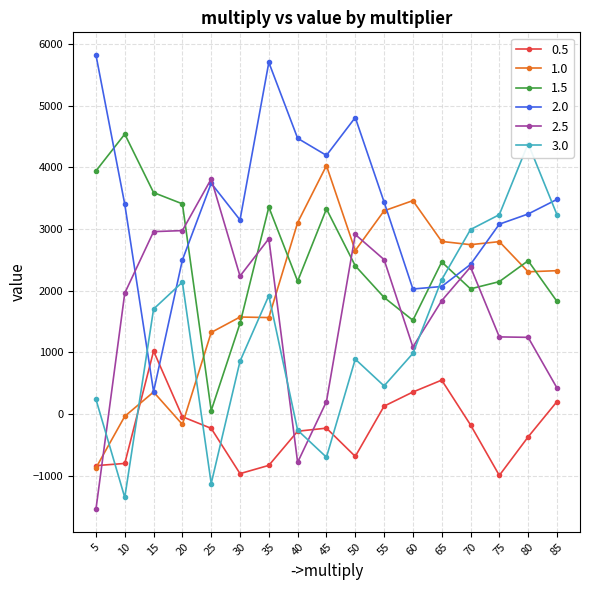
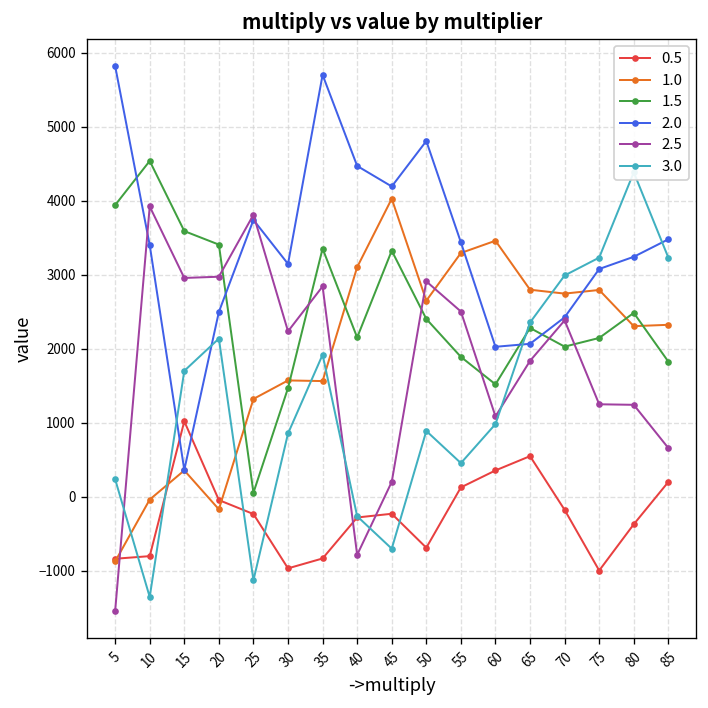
2.5, 10: 2000 -> 3900
1.5, 65: 2500 -> 2300
3.0, 65: 2200 -> 2400
2.5, 85: 400 -> 700
